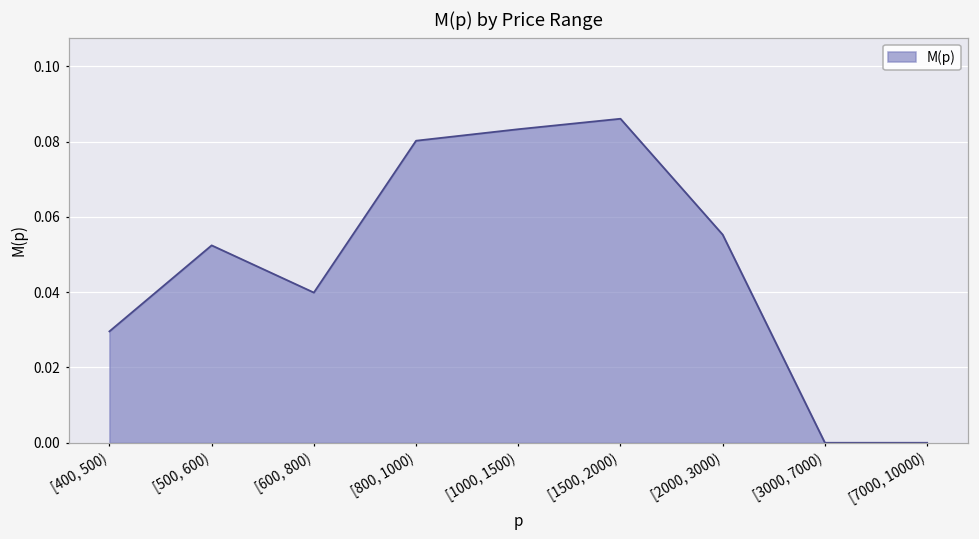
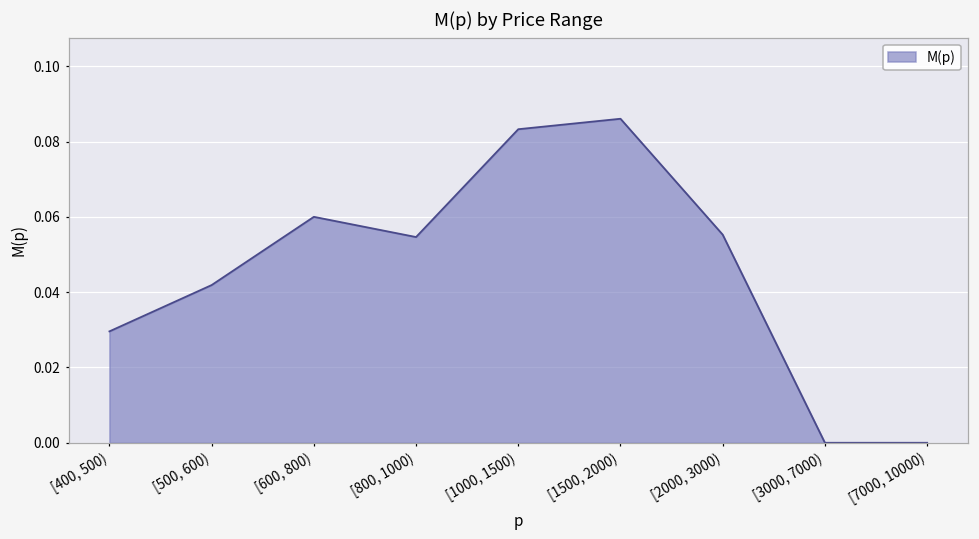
[500, 600): 0.052 -> 0.042
[600, 800): 0.040 -> 0.060
[800, 1000): 0.080 -> 0.055
